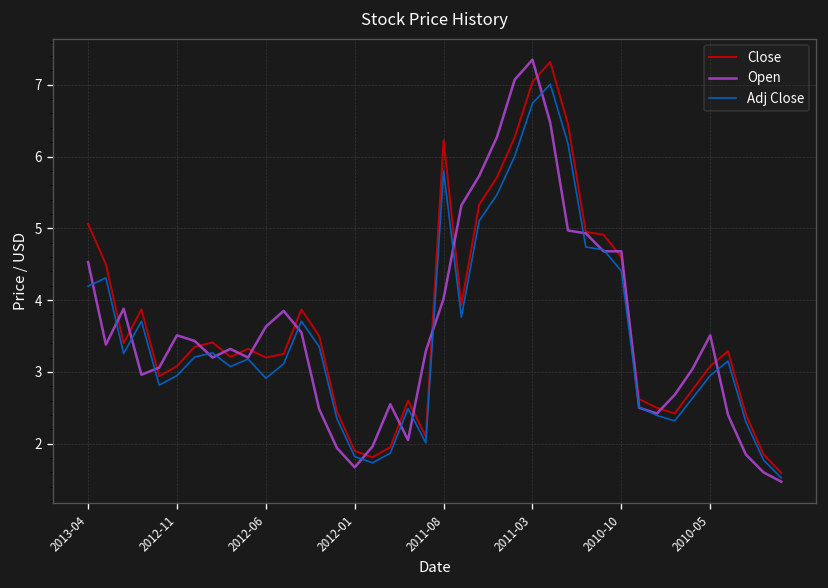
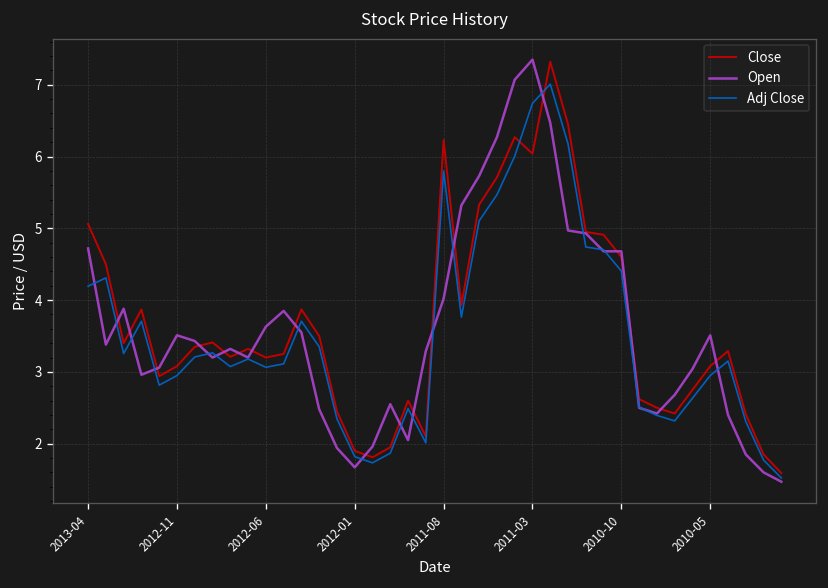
Open, 2013-04: 4.5 -> 4.7
Adj Close, 2012-06: 2.9 -> 3.1
Close, 2011-03: 7.0 -> 6.0
